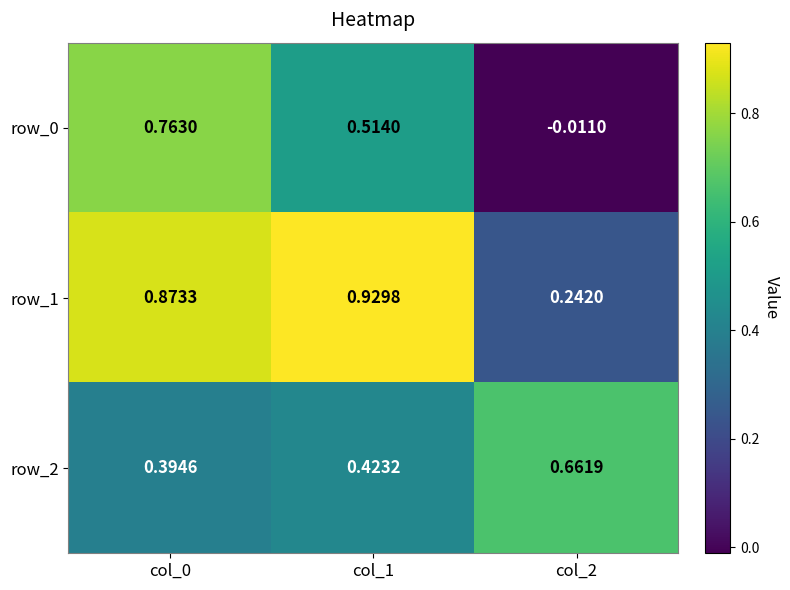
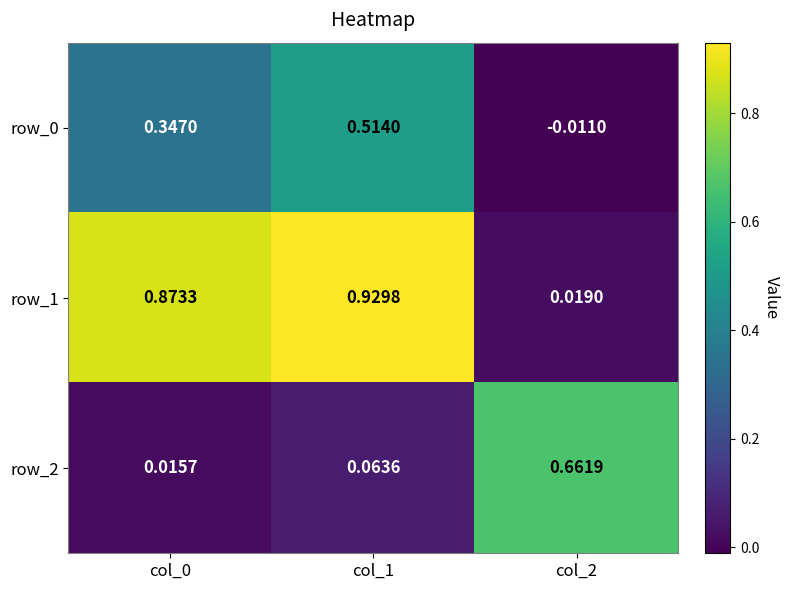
row_0, col_0: 0.7630 -> 0.3470
row_1, col_2: 0.2420 -> 0.0190
row_2, col_0: 0.3946 -> 0.0157
row_2, col_1: 0.4232 -> 0.0636
